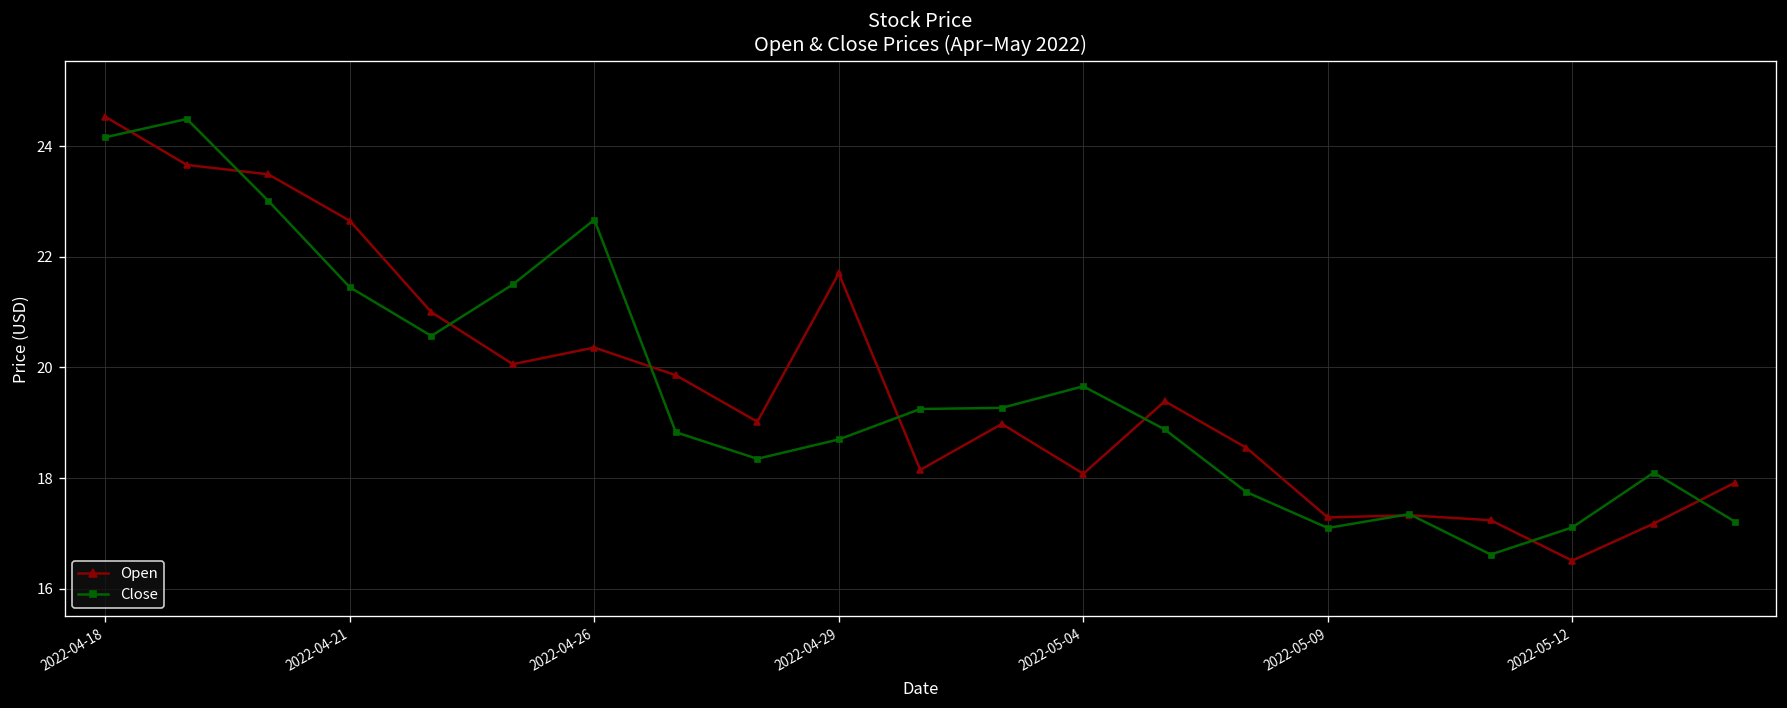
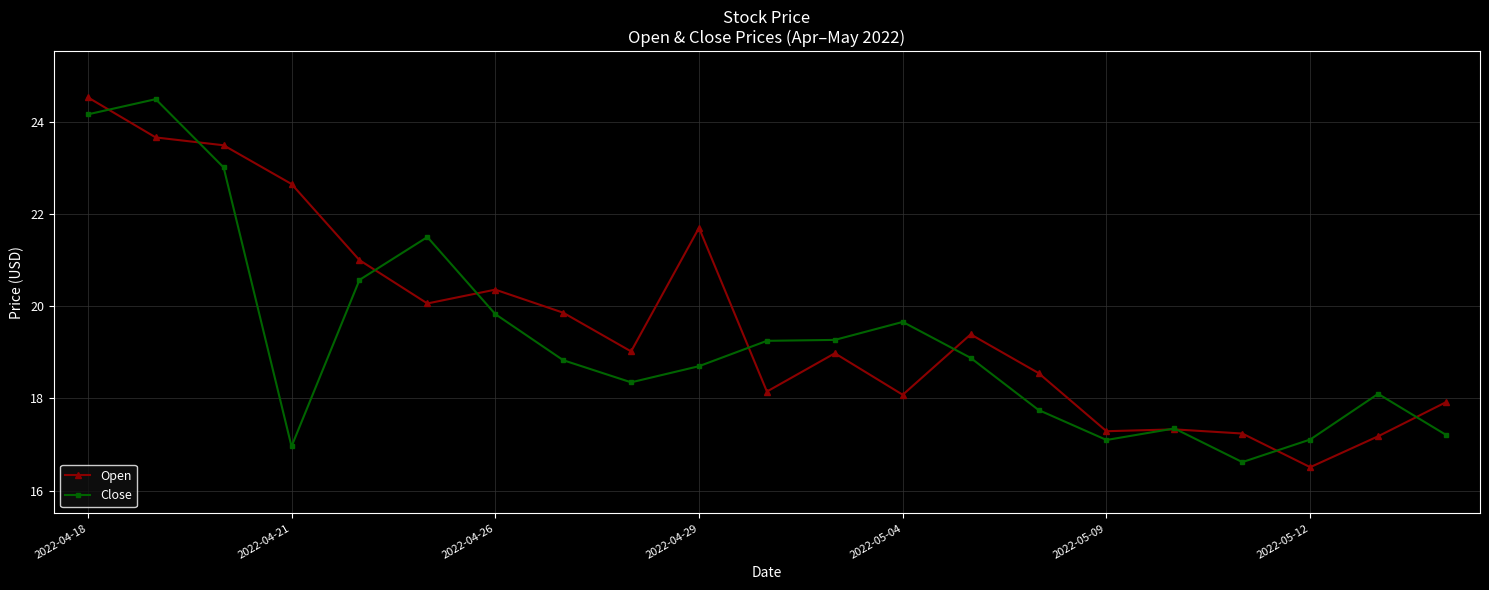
Close, 2022-04-21: 21.5 -> 17.0
Close, 2022-04-26: 22.7 -> 19.8
